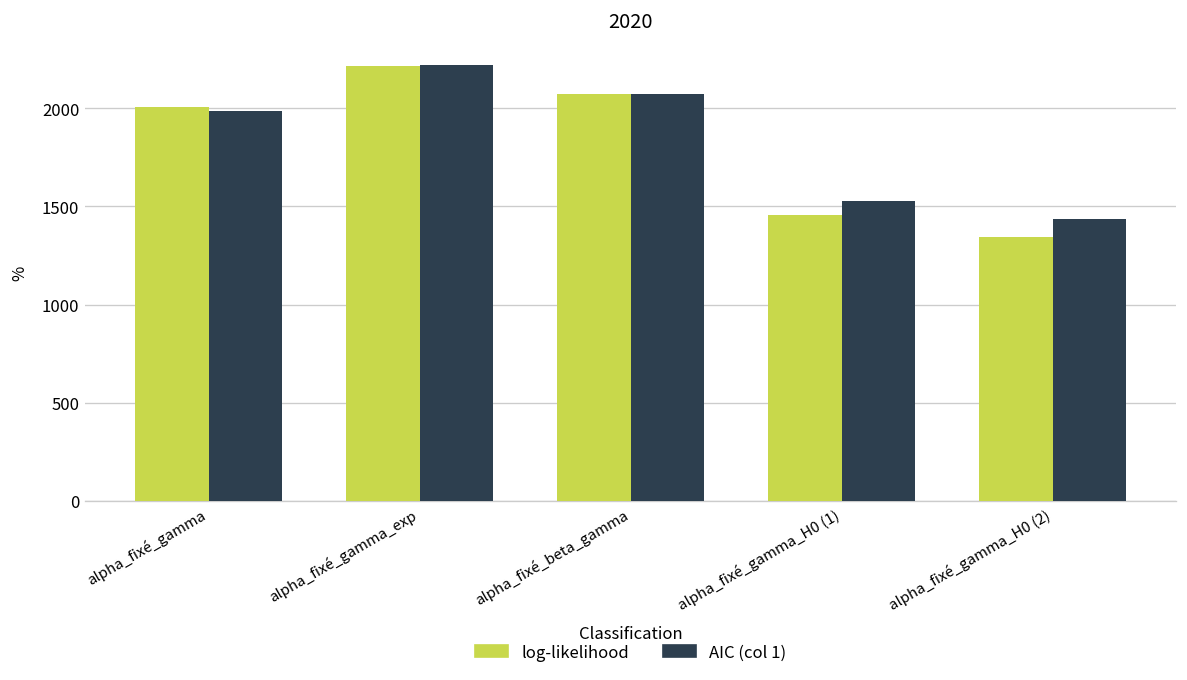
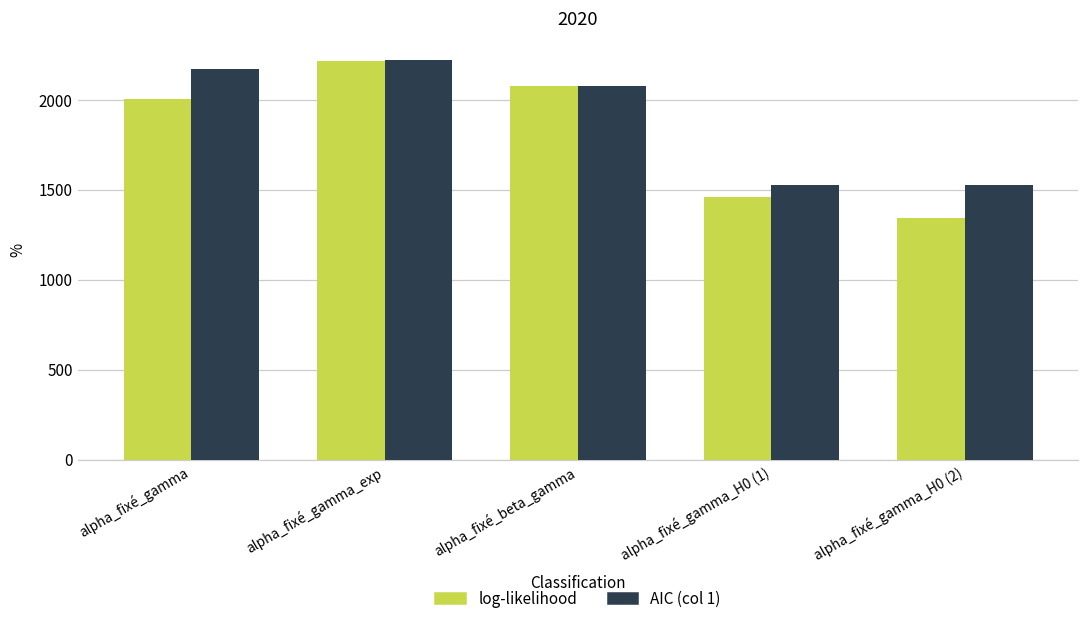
AIC (col 1), alpha_fixé_gamma: 1990 -> 2170
AIC (col 1), alpha_fixé_gamma_H0 (2): 1430 -> 1530
